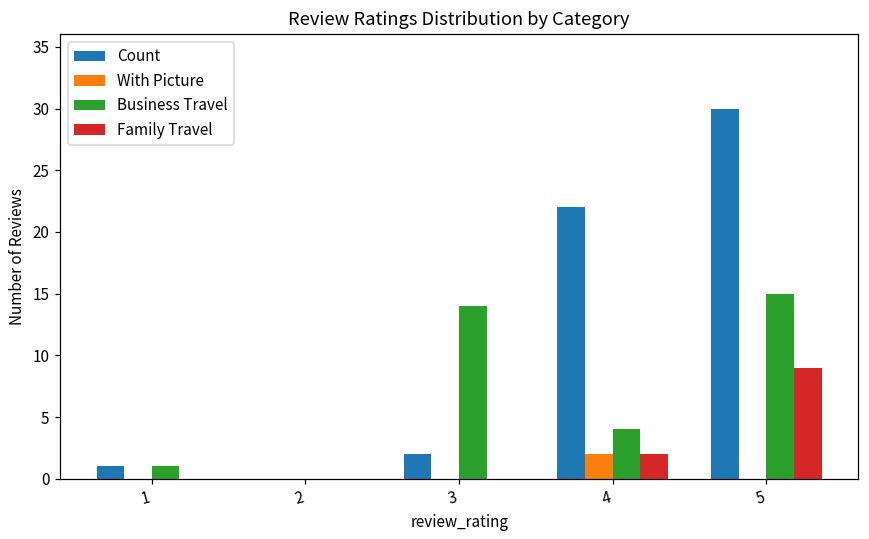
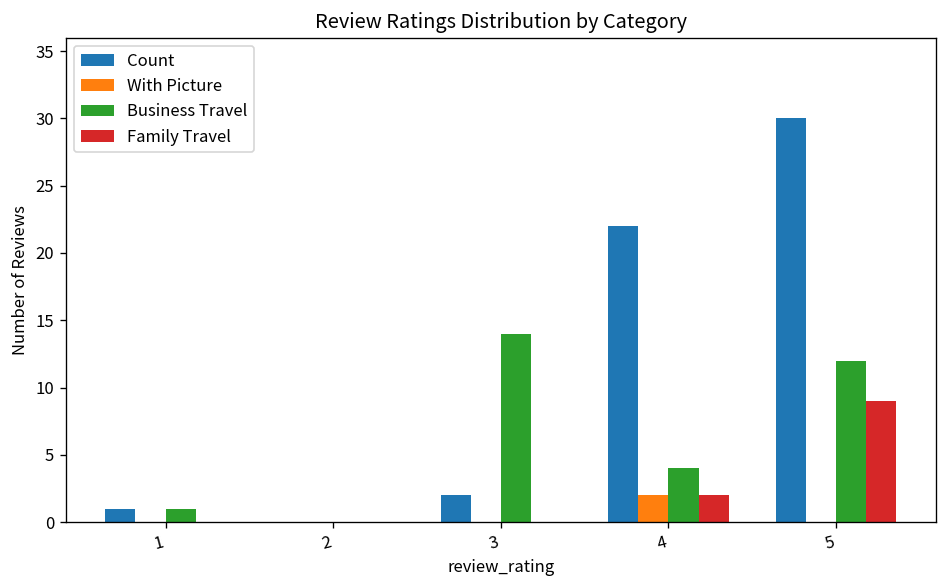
Business Travel, 5: 15 -> 12
